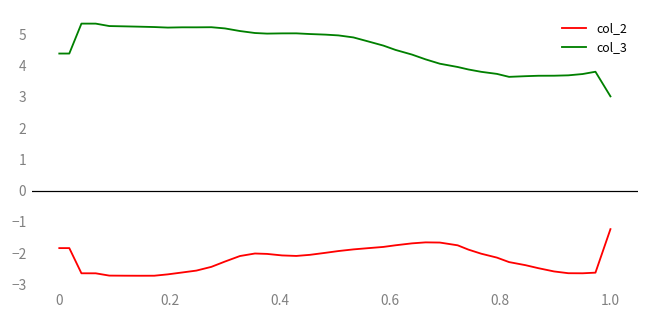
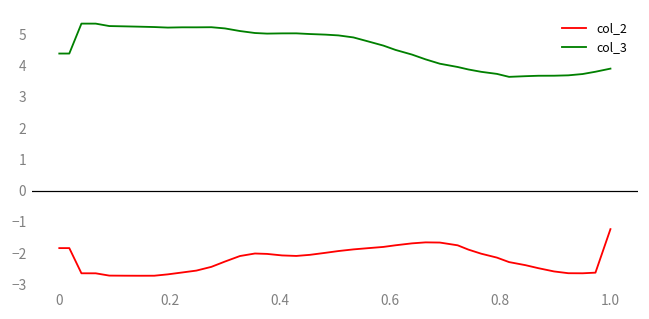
col_3, 1.0: 3.0 -> 3.9
